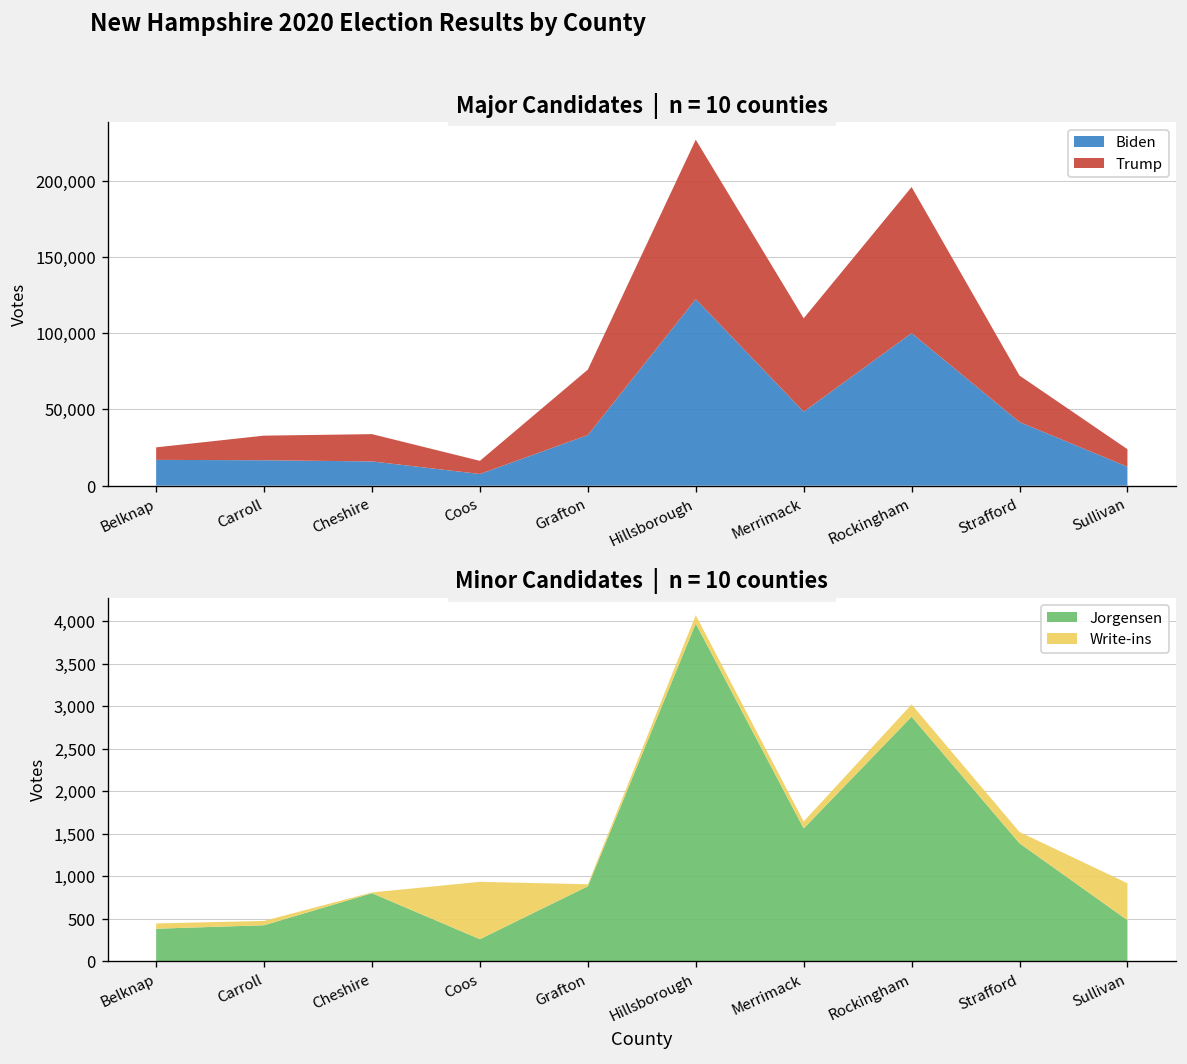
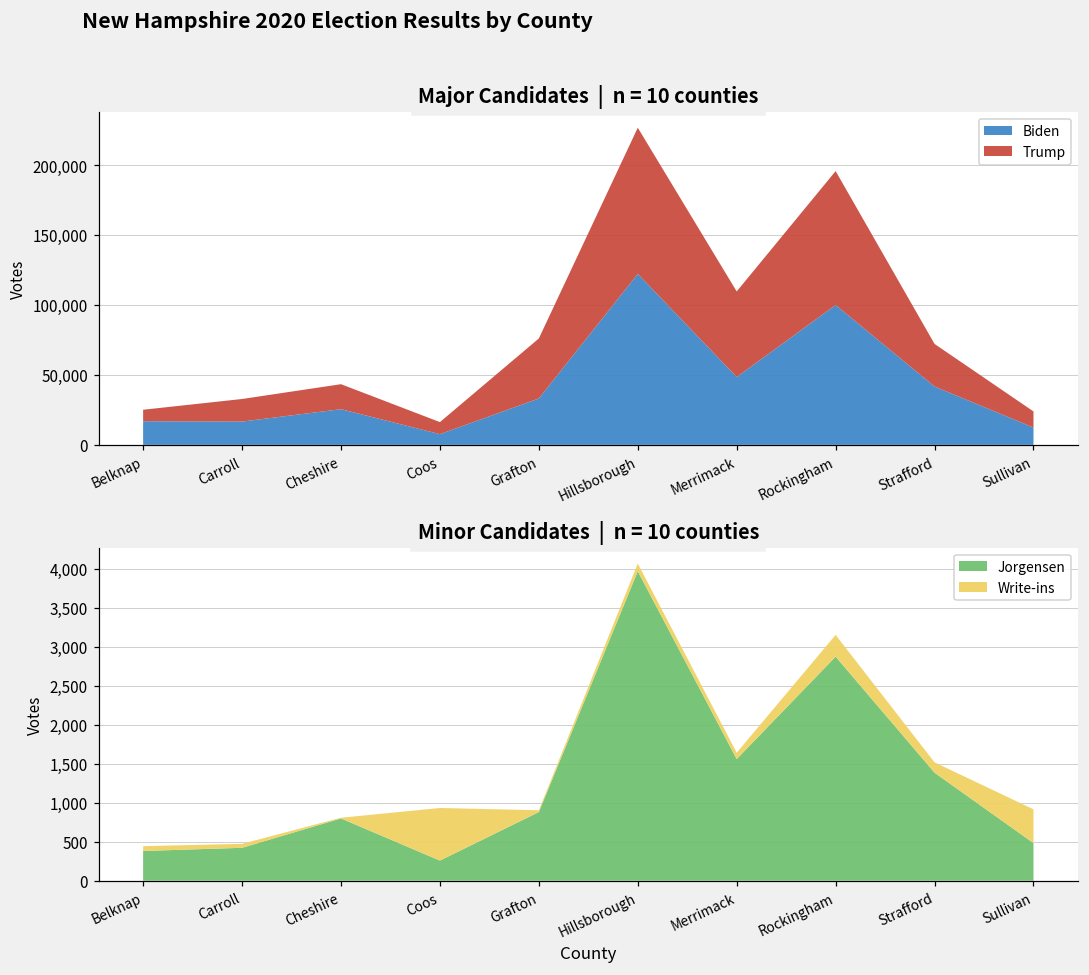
Major Candidates | n = 10 counties, Biden, Cheshire: 16,000 -> 26,000
Minor Candidates | n = 10 counties, Write-ins, Rockingham: 100 -> 300
